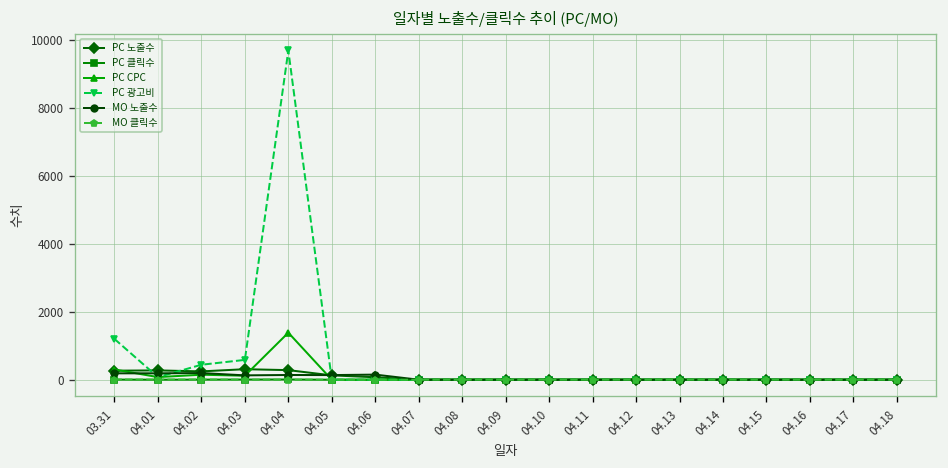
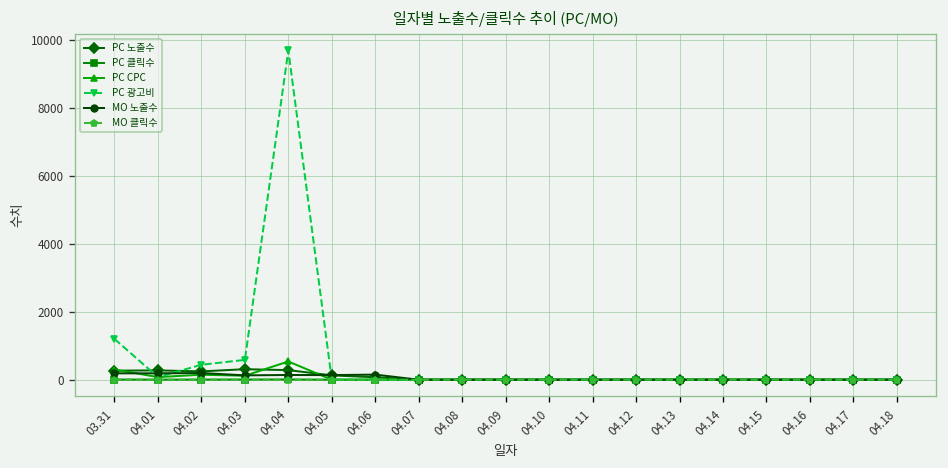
PC CPC, 04.04: 1400 -> 500
